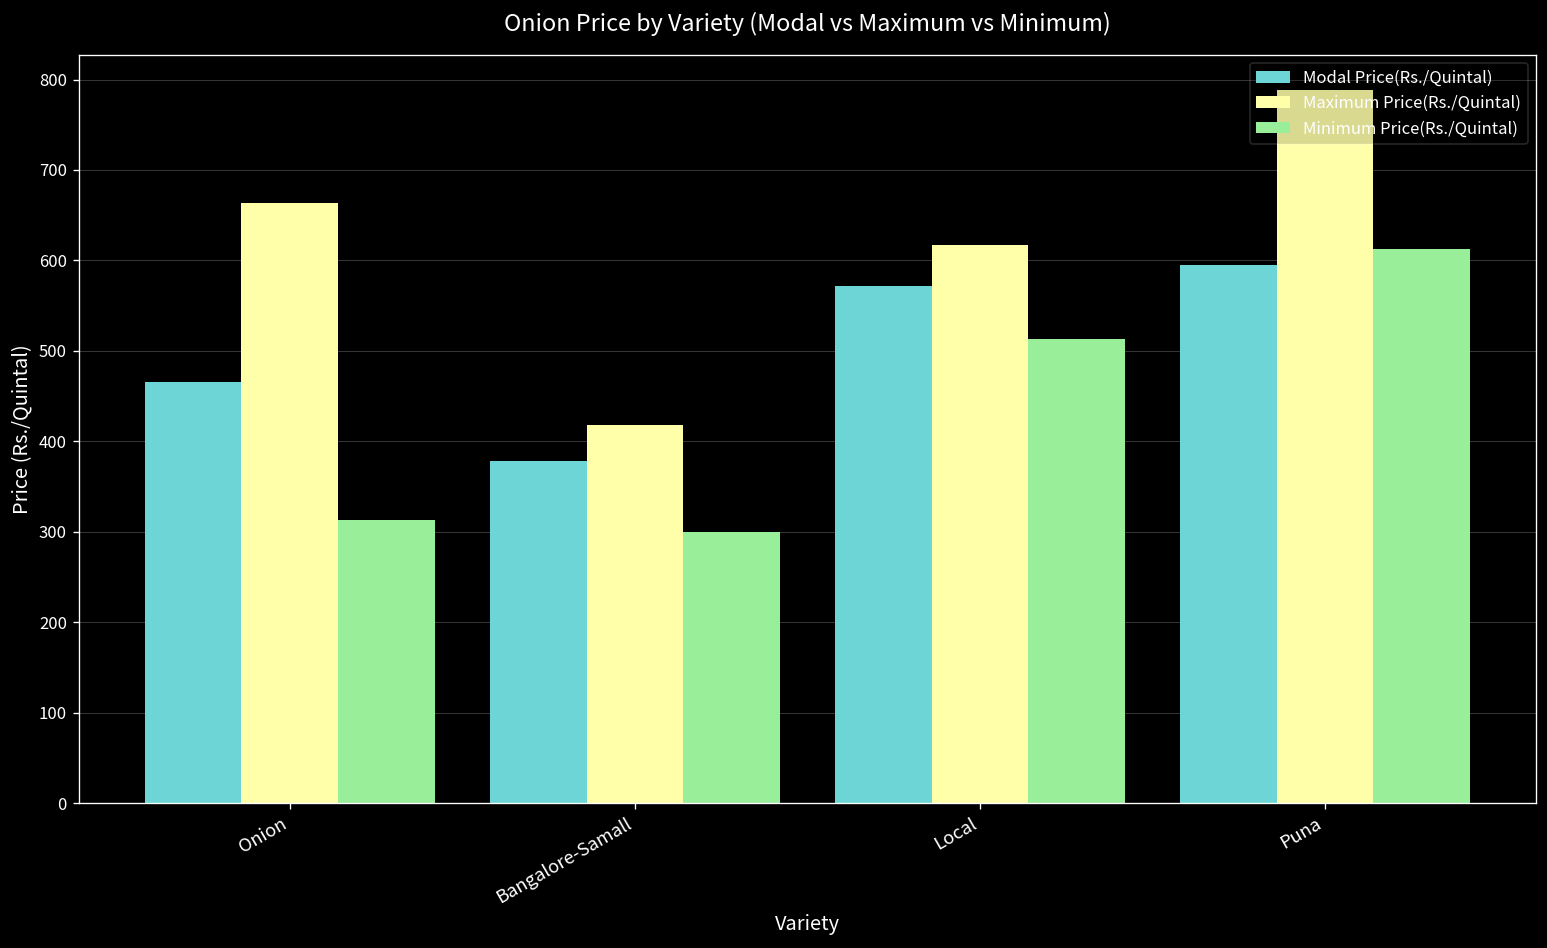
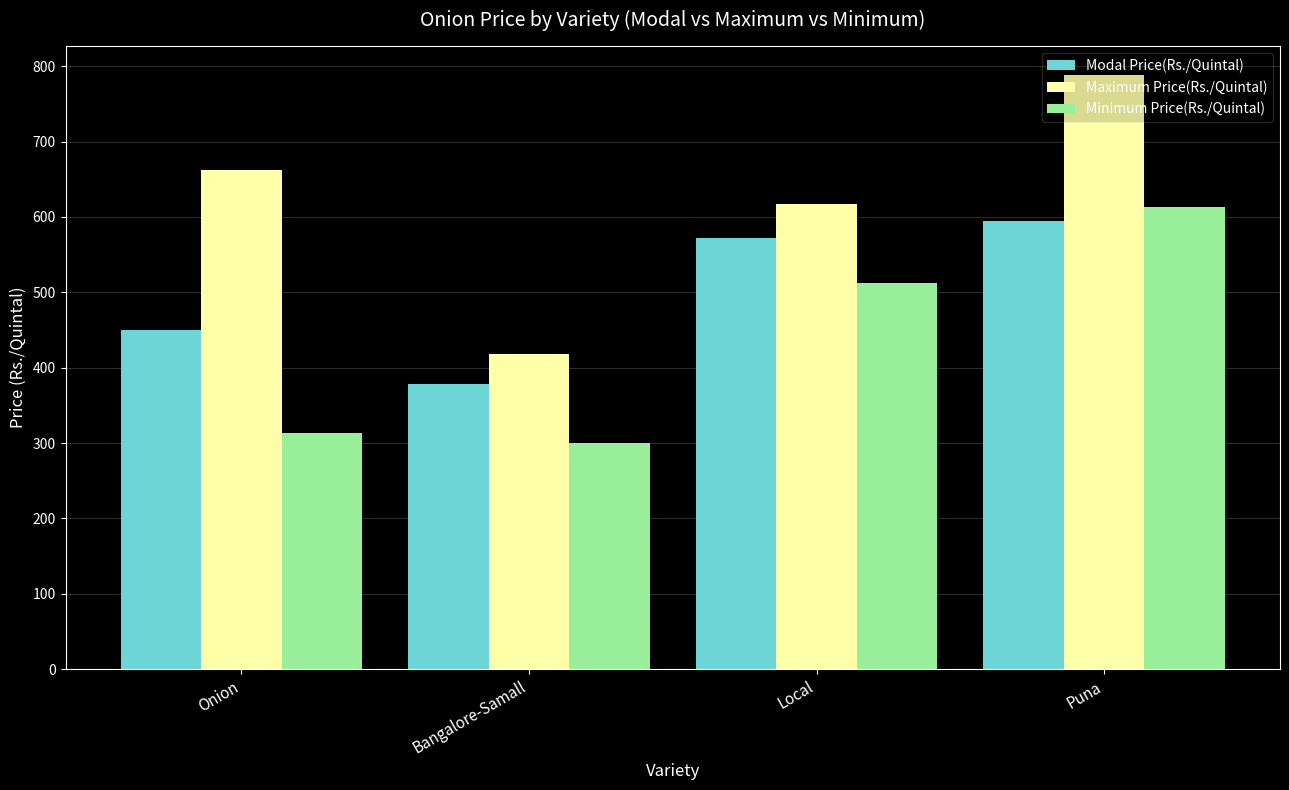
Modal Price(Rs./Quintal), Onion: 470 -> 450
